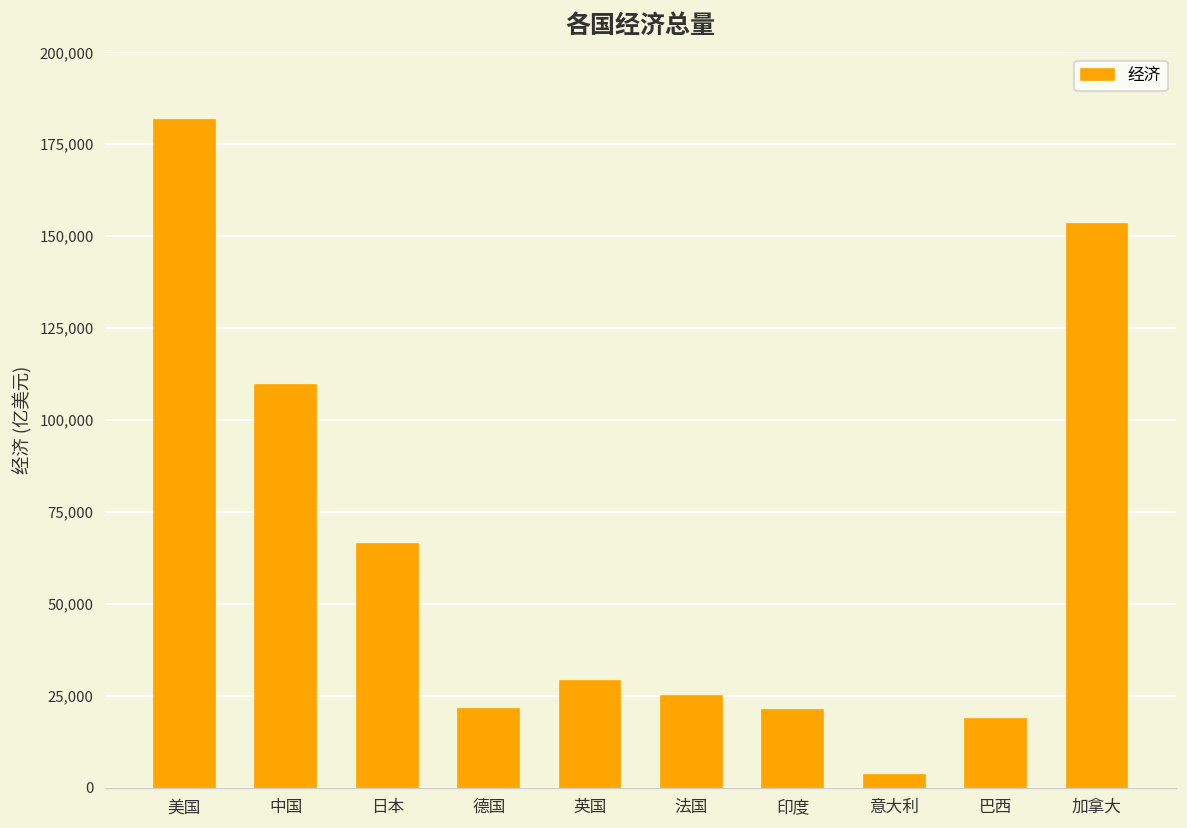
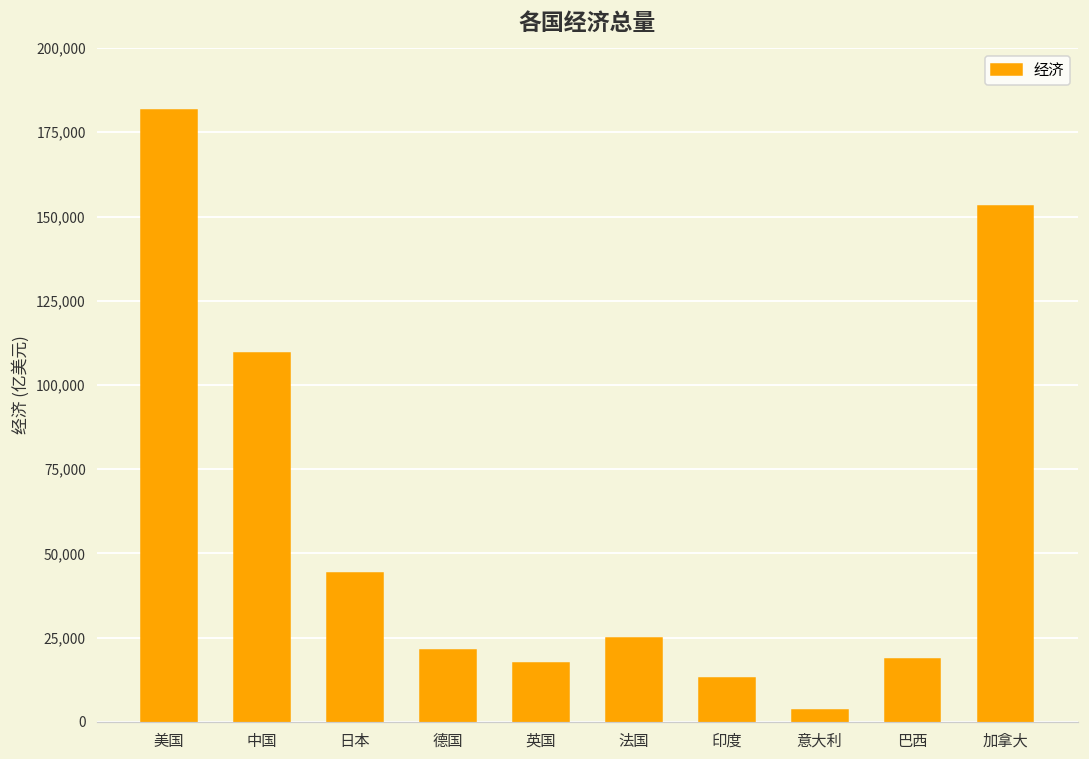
日本: 66,000 -> 44,000
英国: 29,000 -> 18,000
印度: 21,000 -> 13,000
